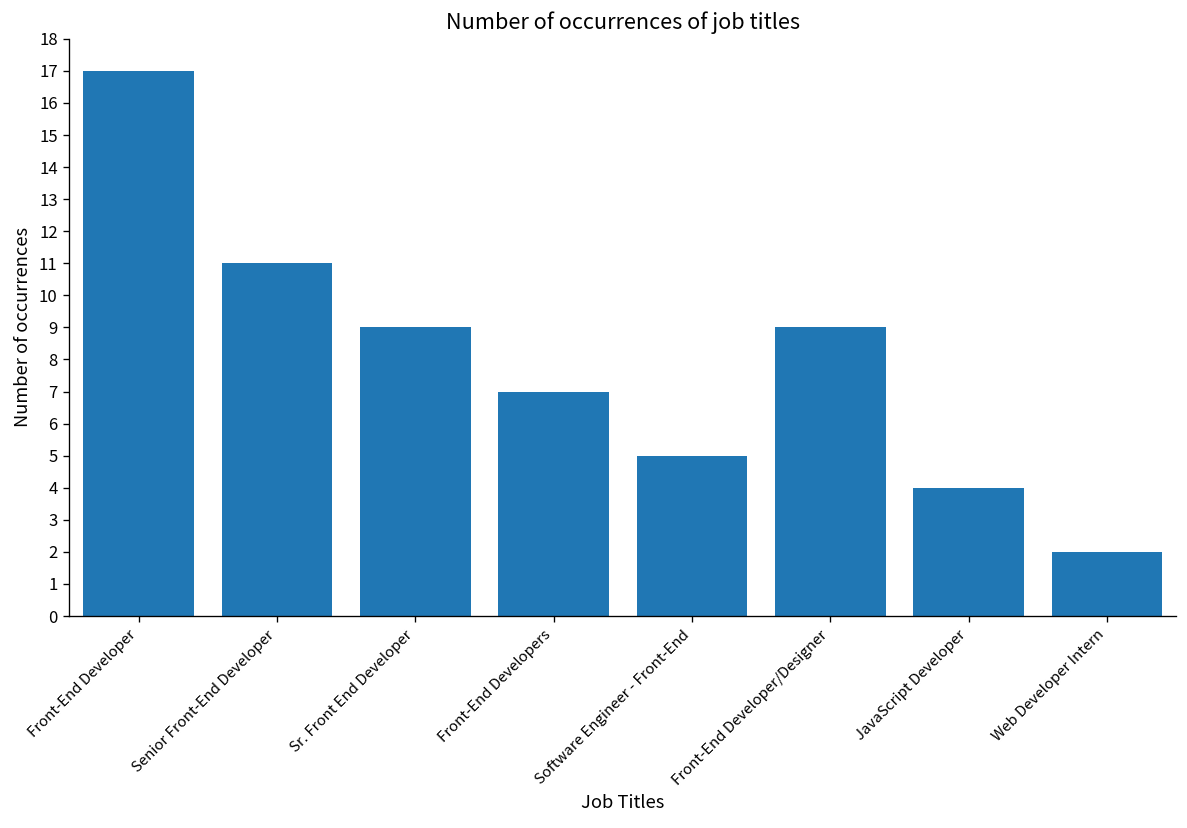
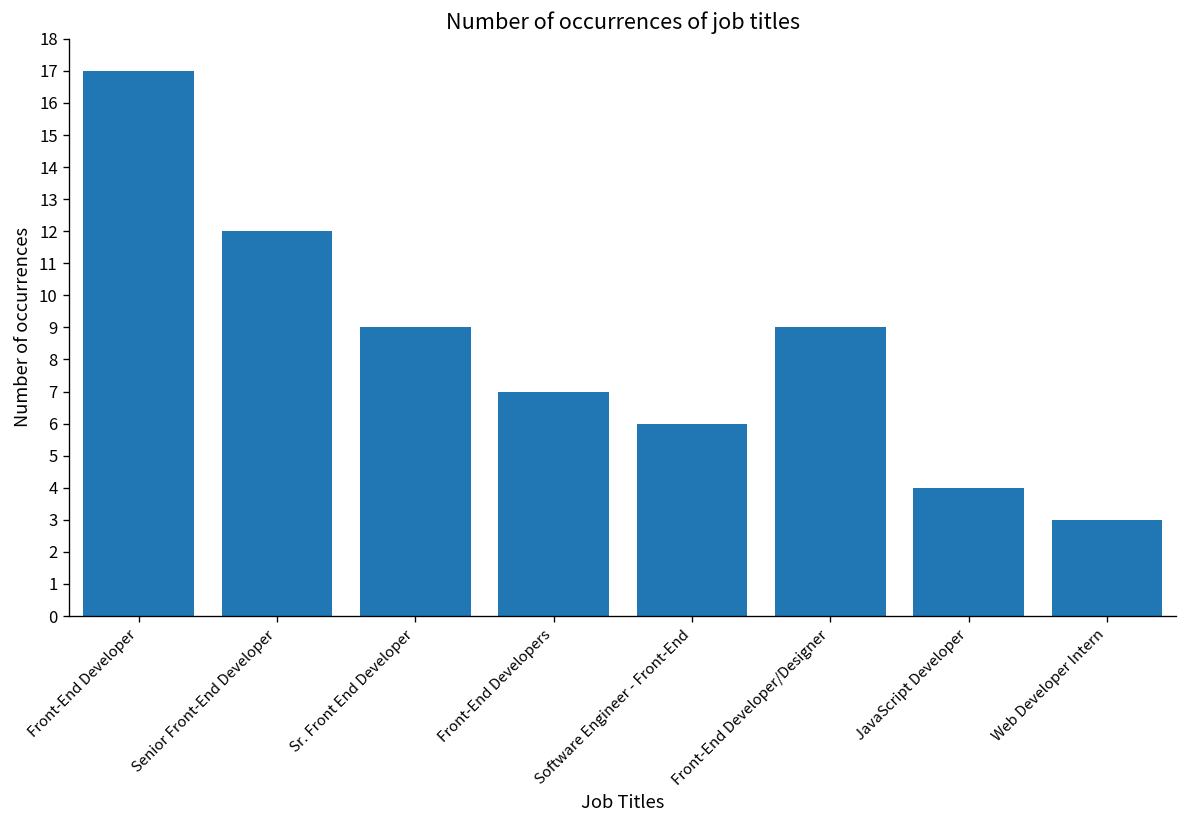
Senior Front-End Developer: 11 -> 12
Software Engineer - Front-End: 5 -> 6
Web Developer Intern: 2 -> 3
